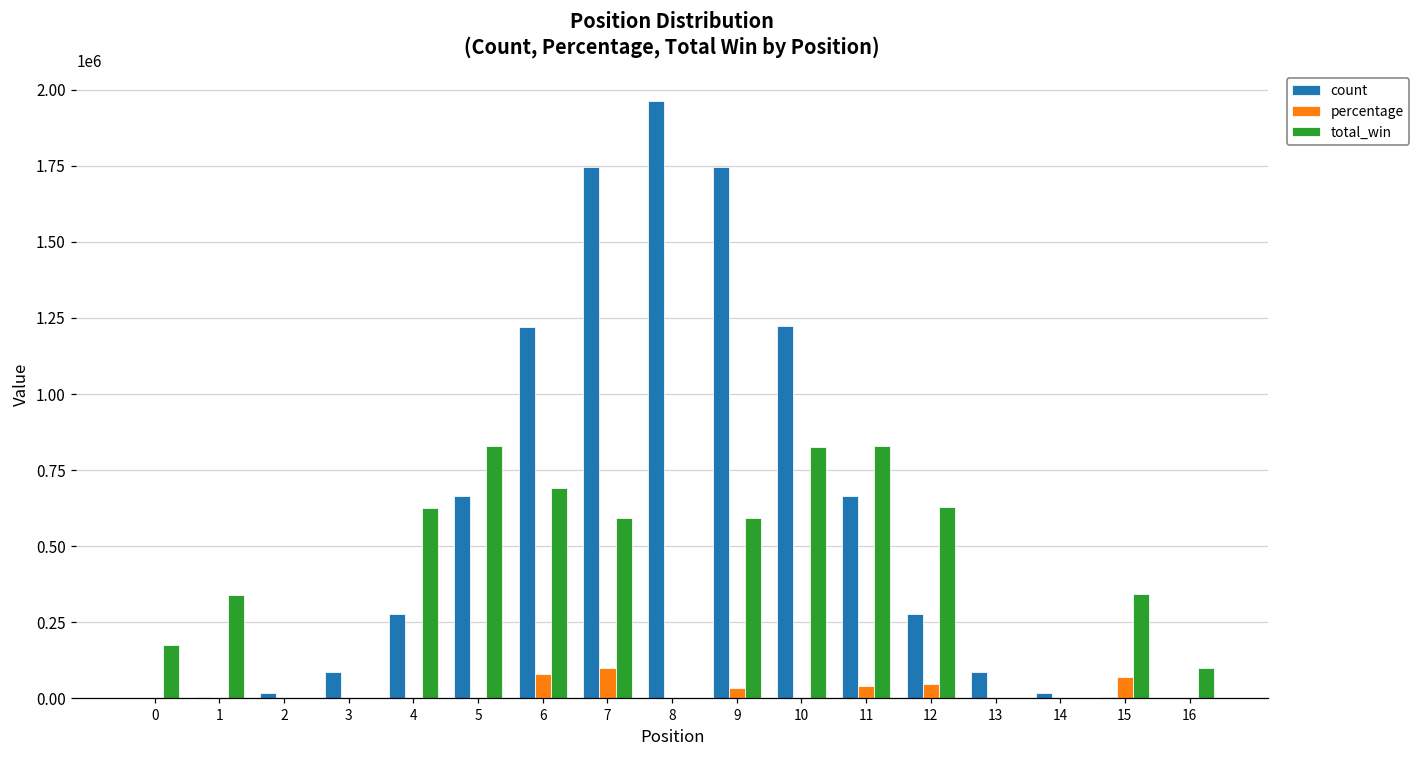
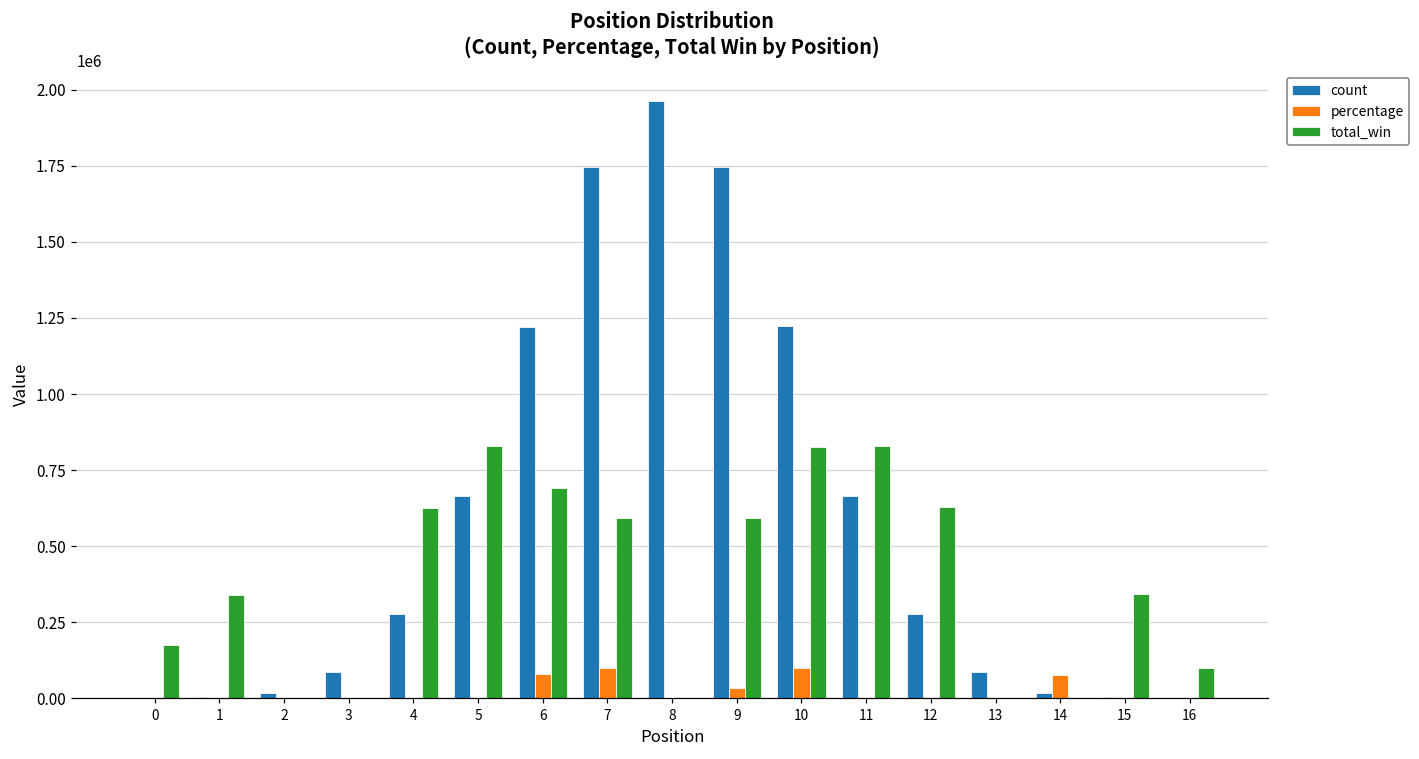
percentage, 10: 0 -> 100000
percentage, 11: 40000 -> 0
percentage, 12: 50000 -> 0
percentage, 14: 0 -> 70000
percentage, 15: 70000 -> 0
